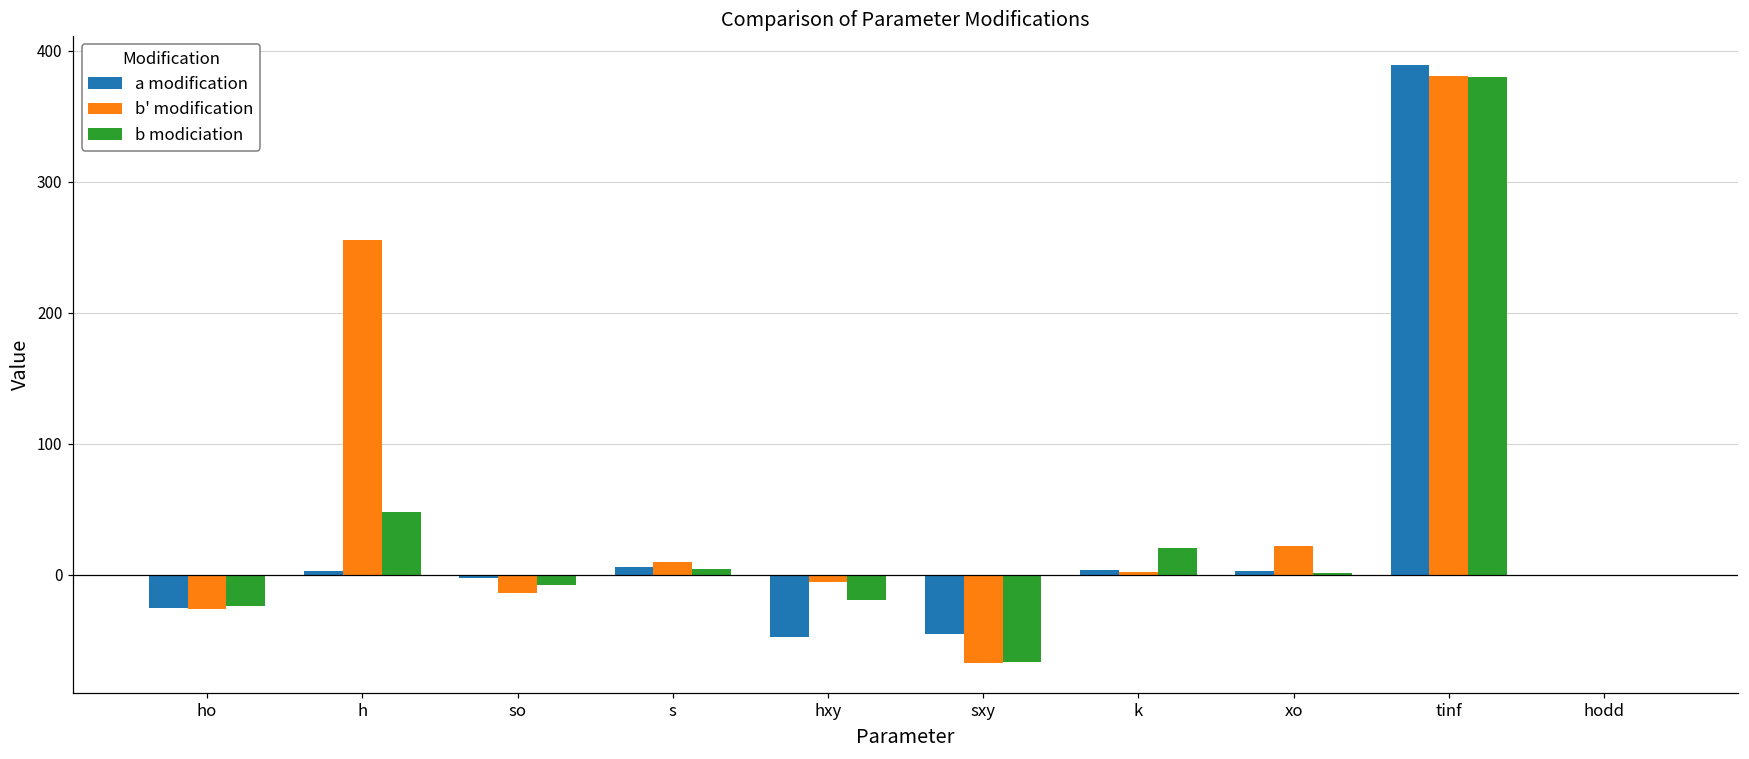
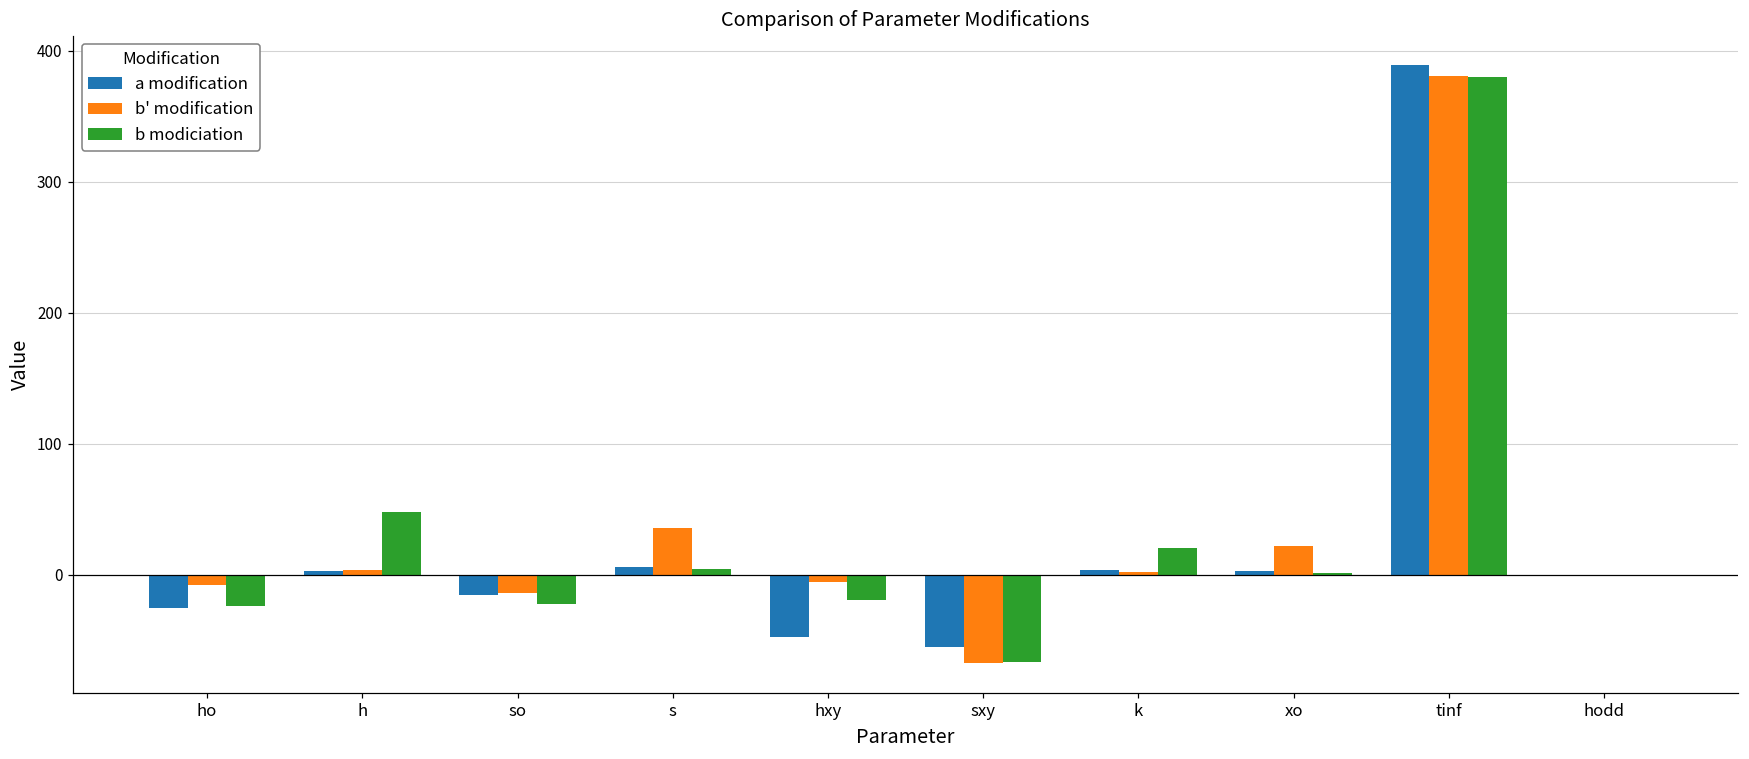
b' modification, ho: -26 -> -8
b' modification, h: 256 -> 3
a modification, so: -2 -> -16
b modiciation, so: -8 -> -22
b' modification, s: 10 -> 36
a modification, sxy: -46 -> -55
